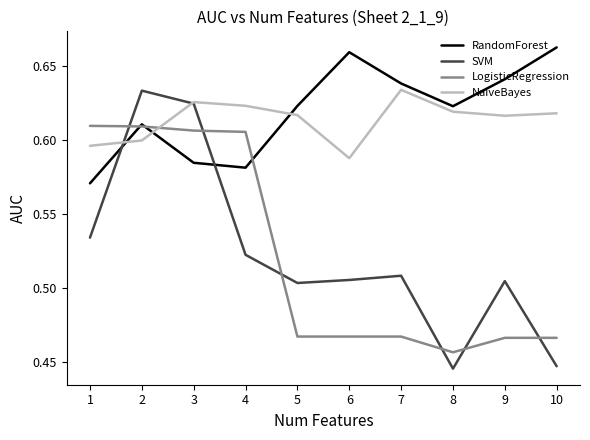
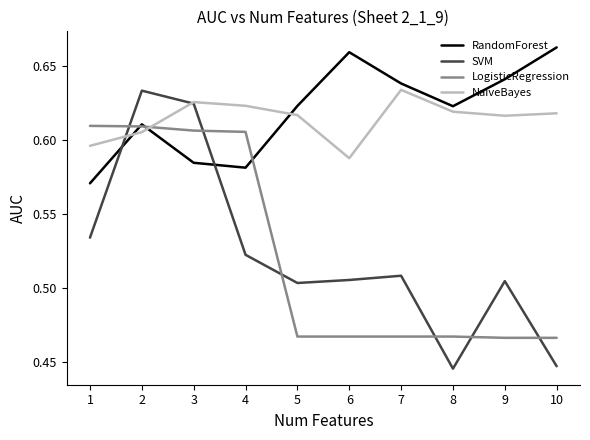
NaiveBayes, 2: 0.600 -> 0.605
LogisticRegression, 8: 0.457 -> 0.467
